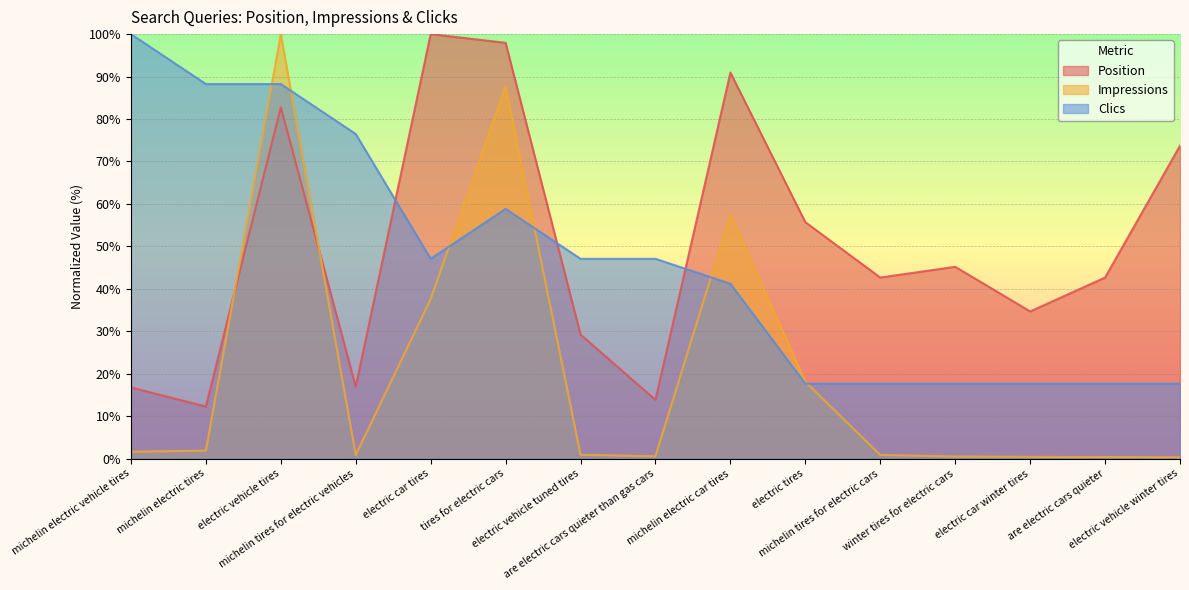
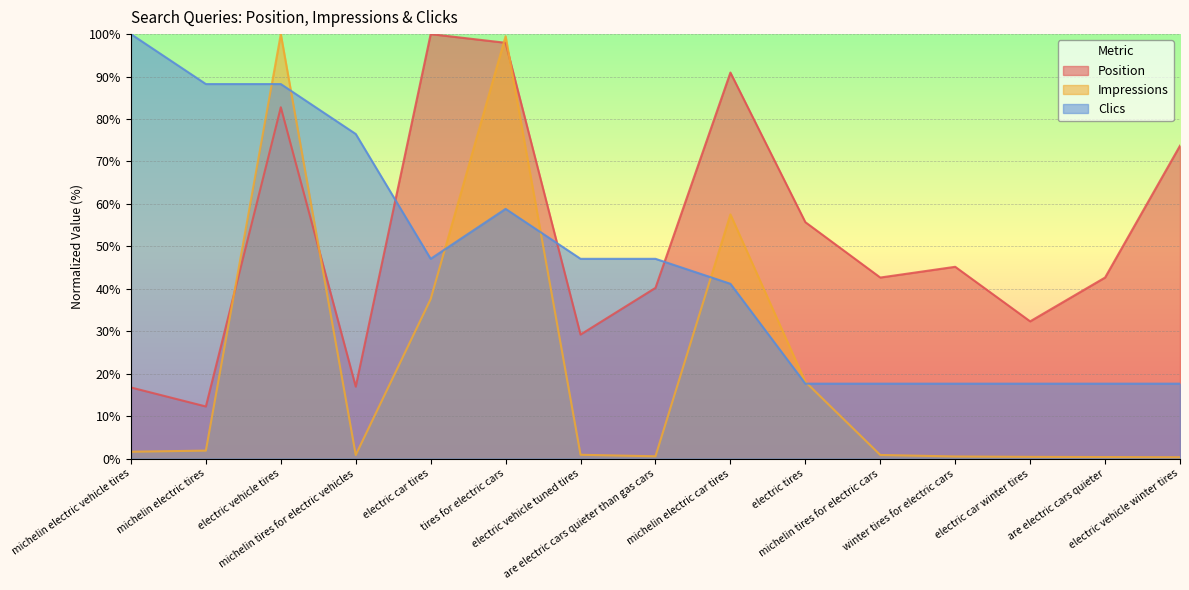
Impressions, tires for electric cars: 88% -> 100%
Position, are electric cars quieter than gas cars: 14% -> 40%
Position, electric car winter tires: 35% -> 32%
